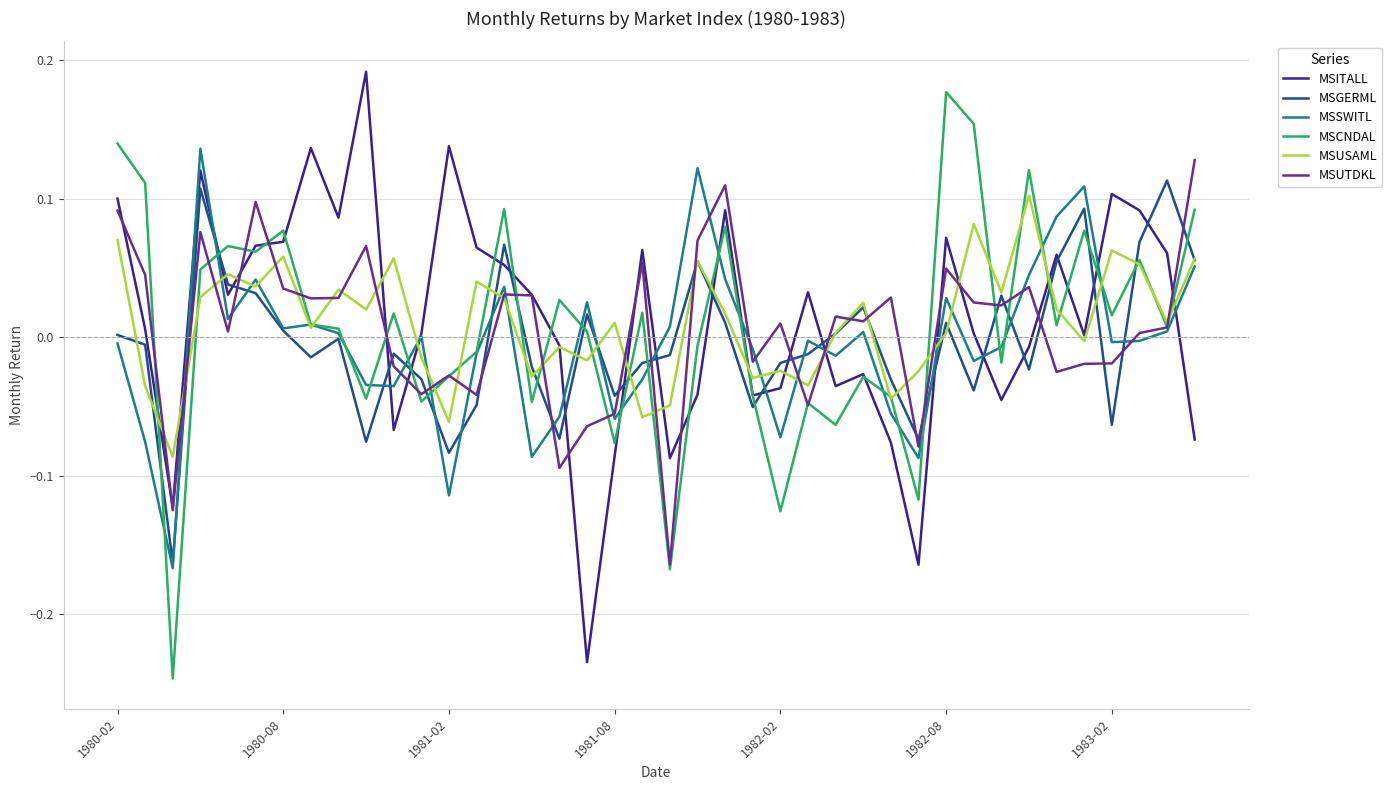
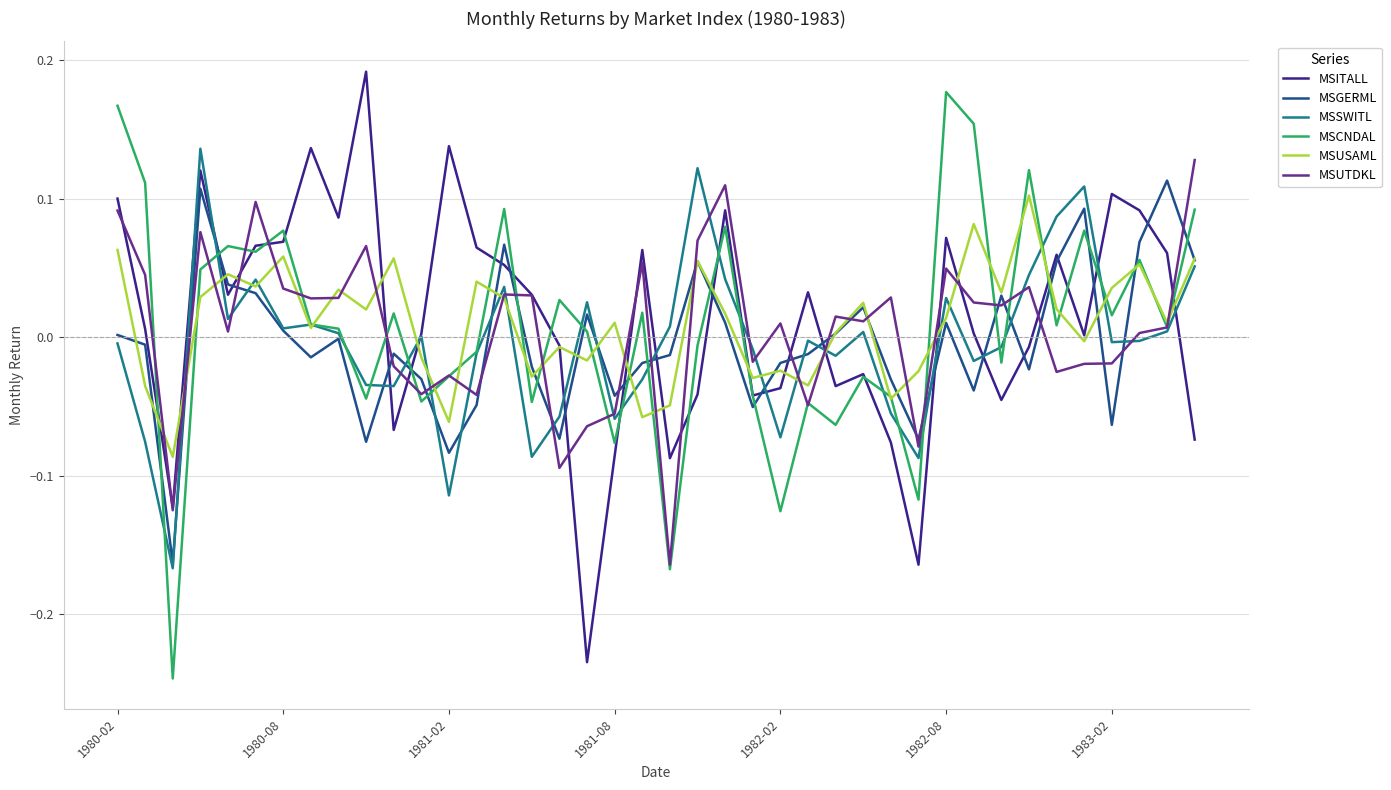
MSCNDAL, 1980-02: 0.140 -> 0.167
MSUSAML, 1980-02: 0.070 -> 0.063
MSUSAML, 1982-08: 0.003 -> 0.014
MSUSAML, 1983-02: 0.063 -> 0.036
